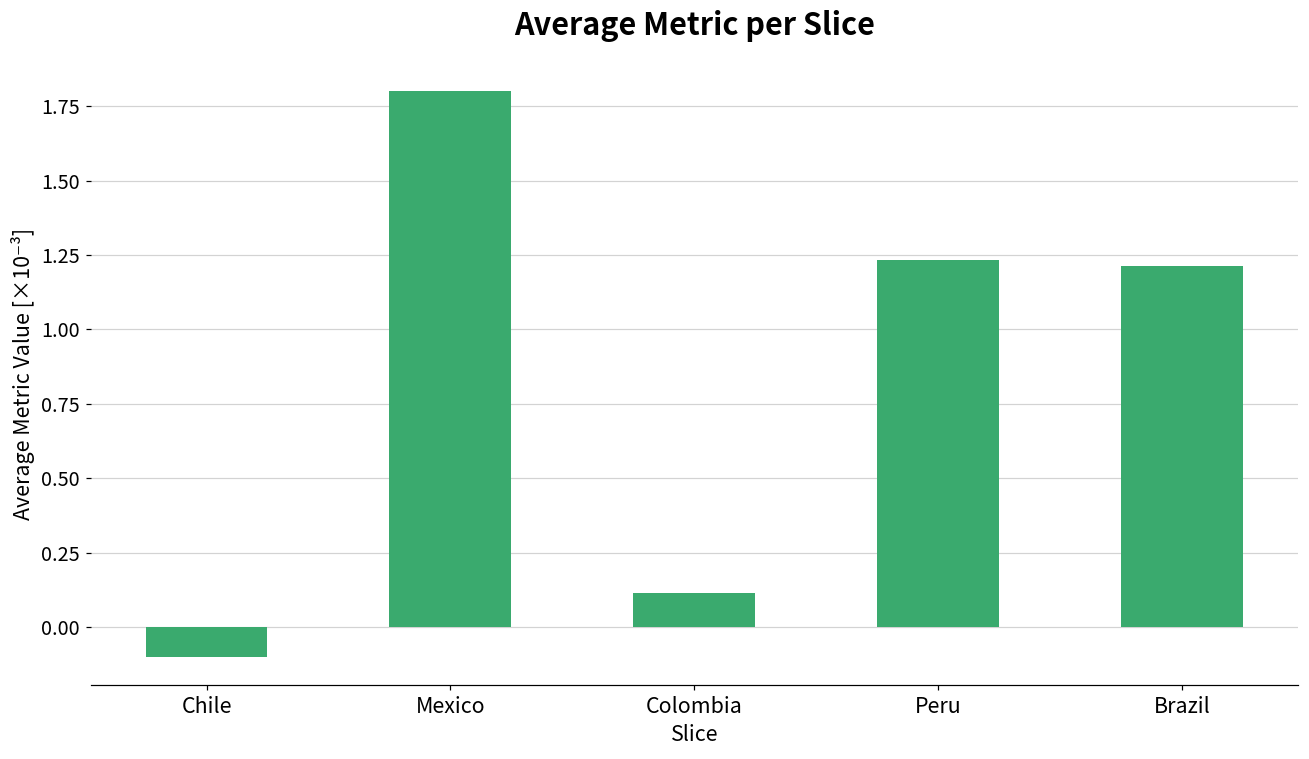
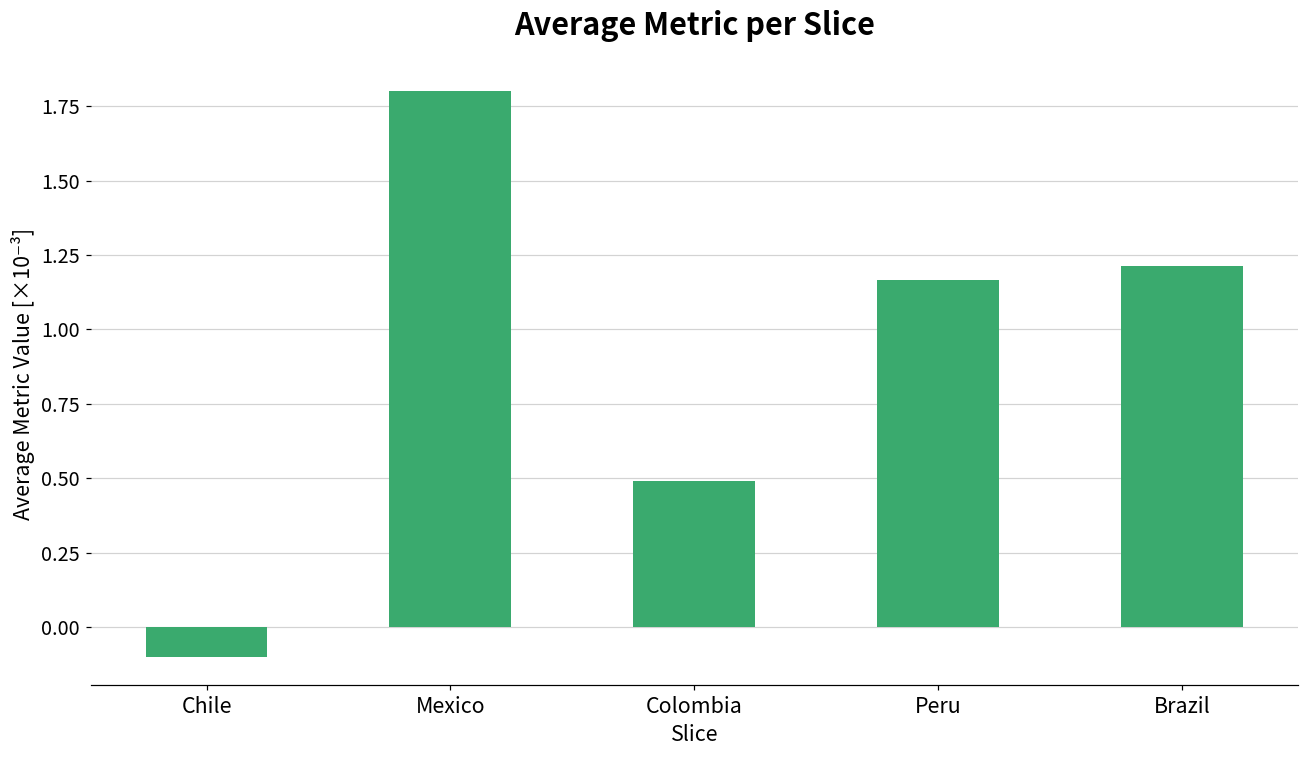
Colombia: 0.11 -> 0.49
Peru: 1.23 -> 1.17
